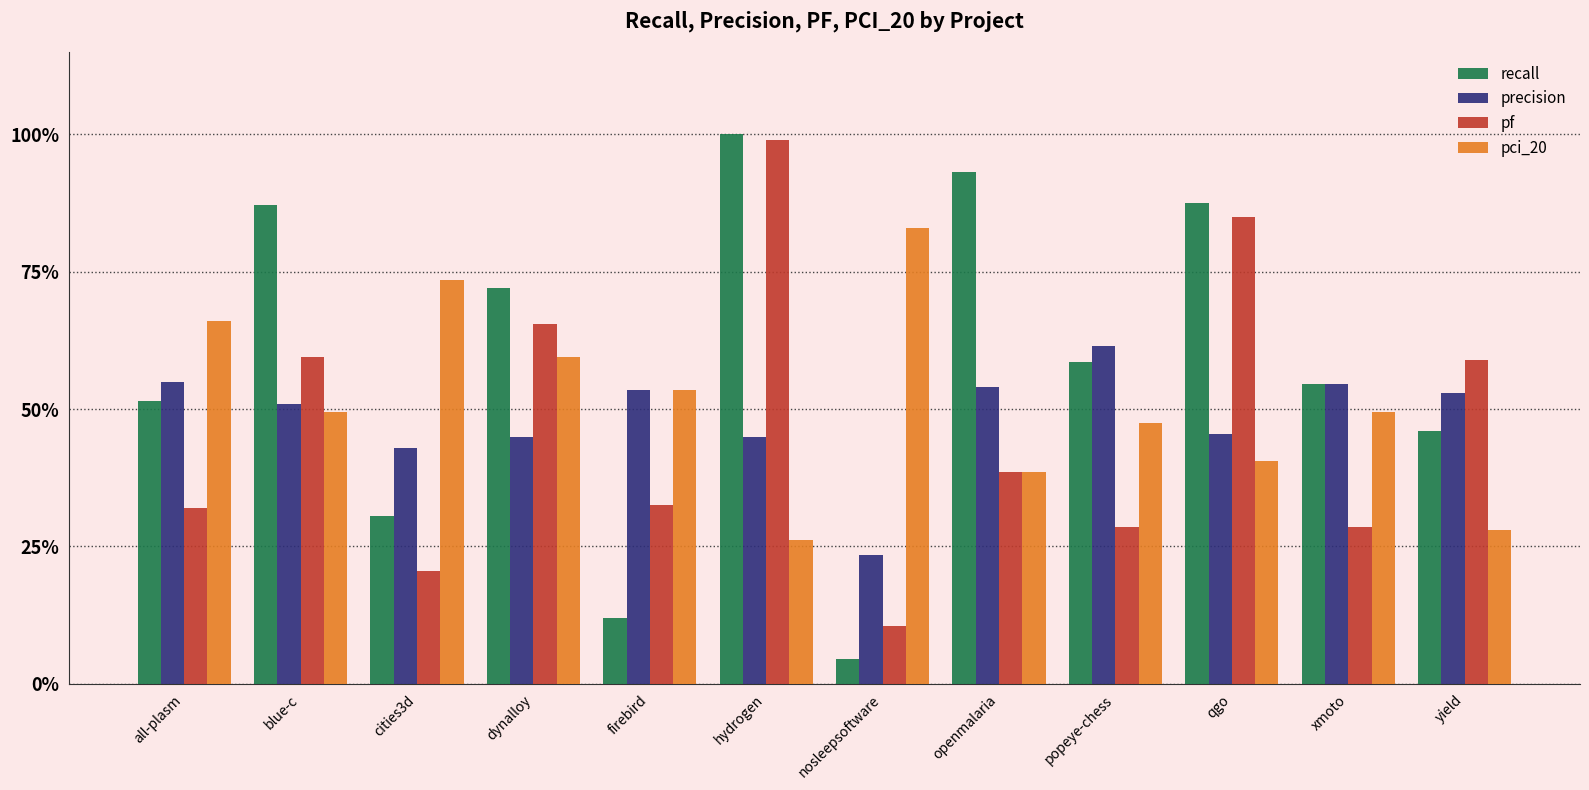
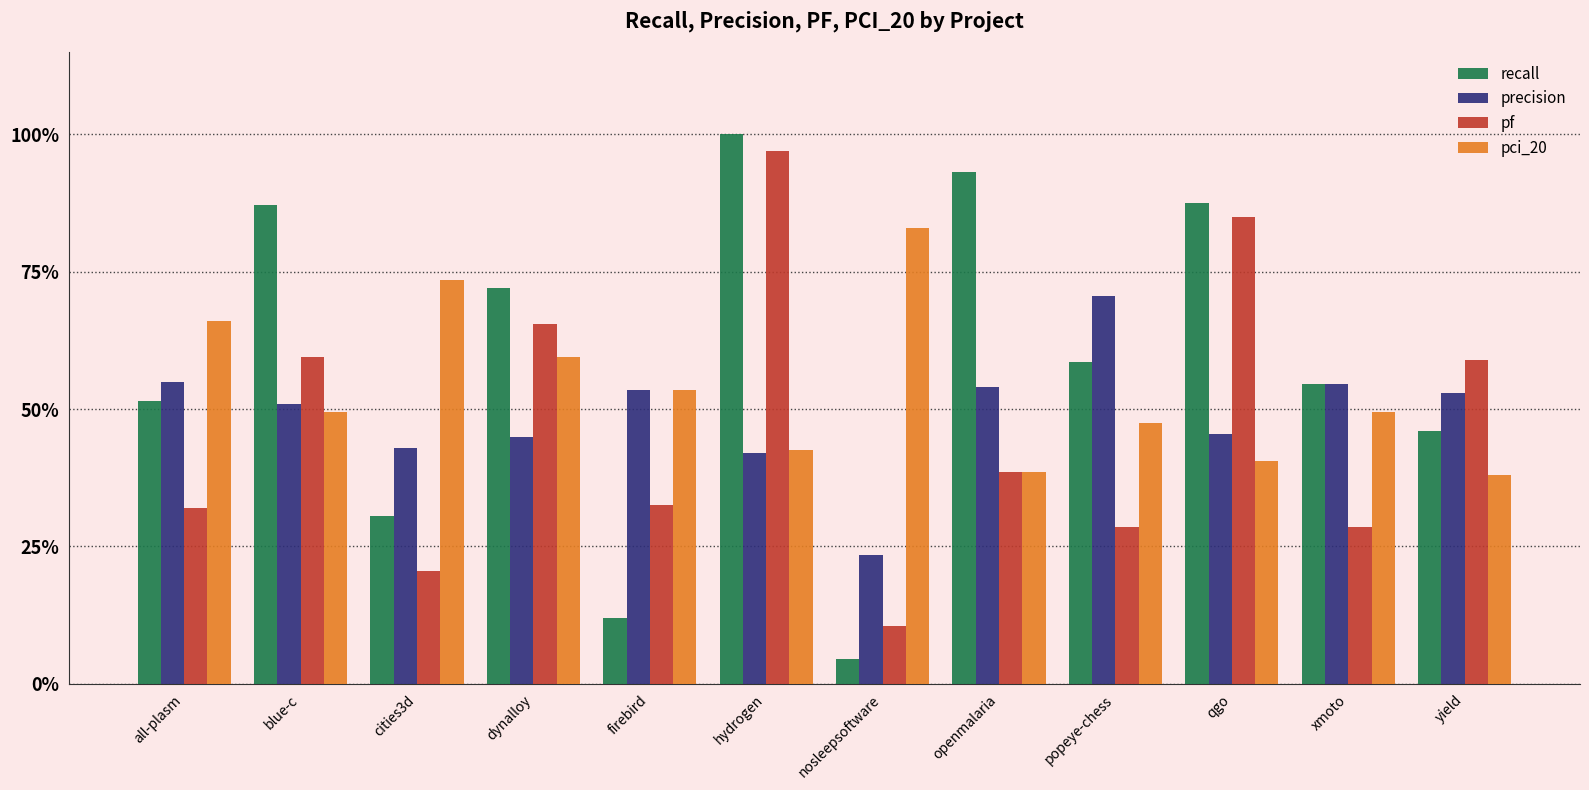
precision, hydrogen: 45% -> 42%
pf, hydrogen: 99% -> 97%
pci_20, hydrogen: 26% -> 43%
precision, popeye-chess: 62% -> 71%
pci_20, yield: 28% -> 38%
